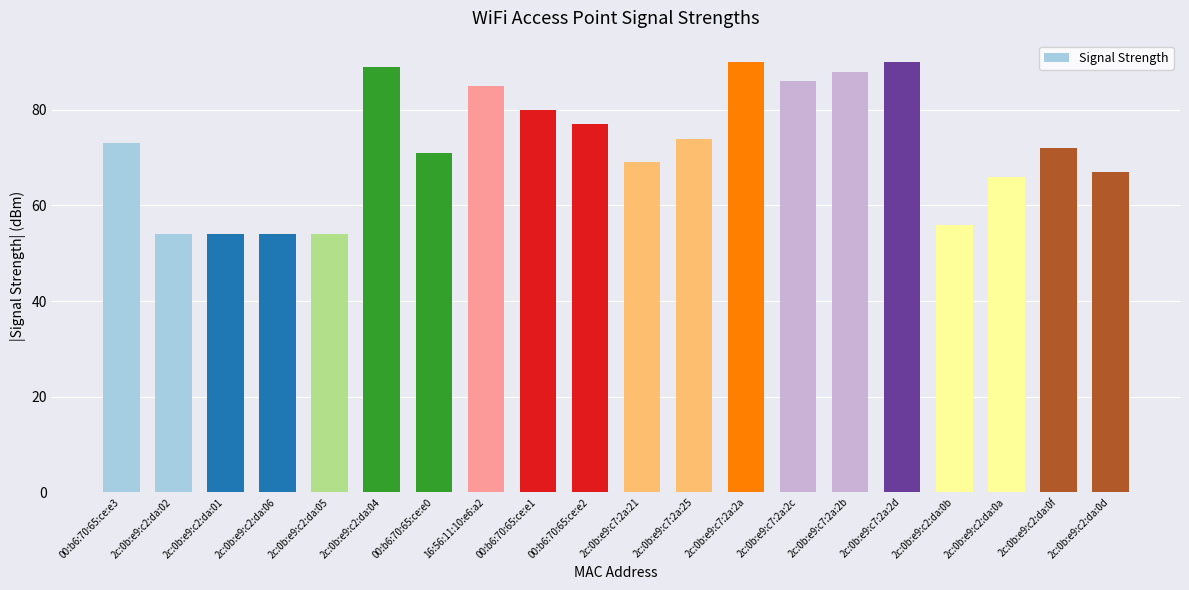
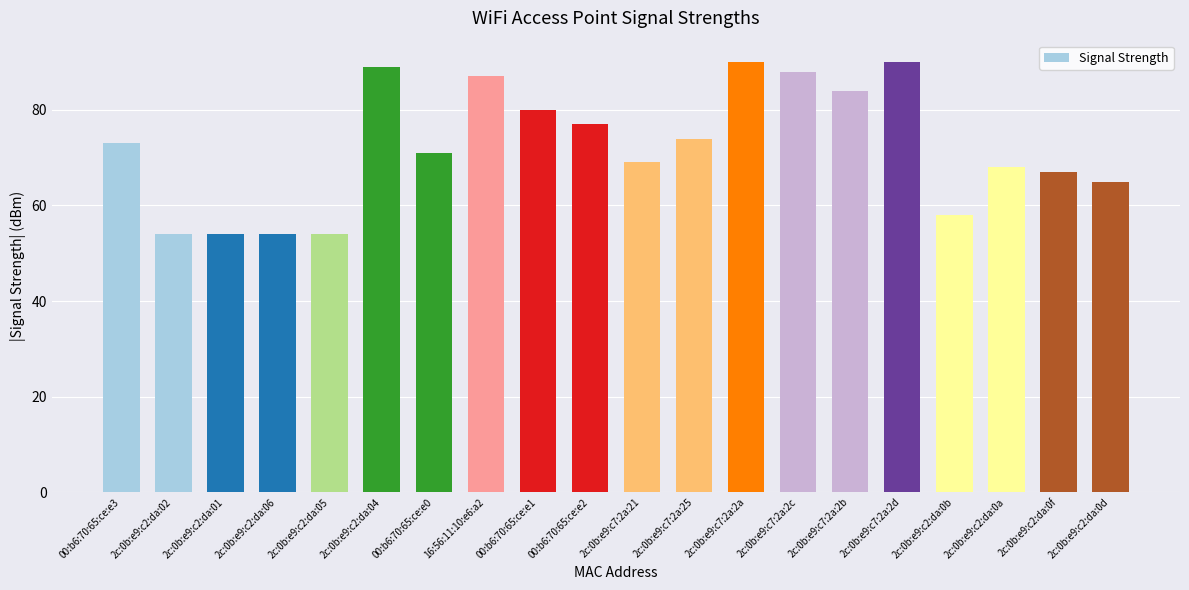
16:56:11:10:e6:a2: 85 -> 87
2c:0b:e9:c7:2a:2c: 86 -> 88
2c:0b:e9:c7:2a:2b: 88 -> 84
2c:0b:e9:c2:da:0b: 56 -> 58
2c:0b:e9:c2:da:0a: 66 -> 68
2c:0b:e9:c2:da:0f: 72 -> 67
2c:0b:e9:c2:da:0d: 67 -> 65
